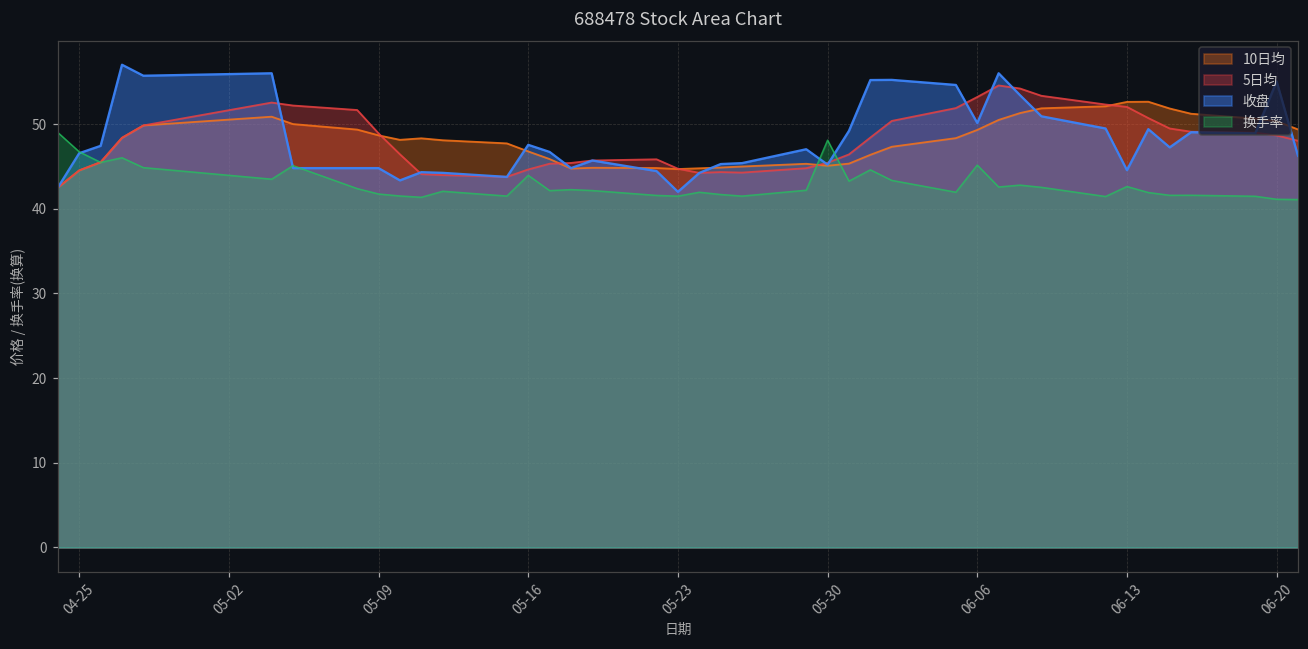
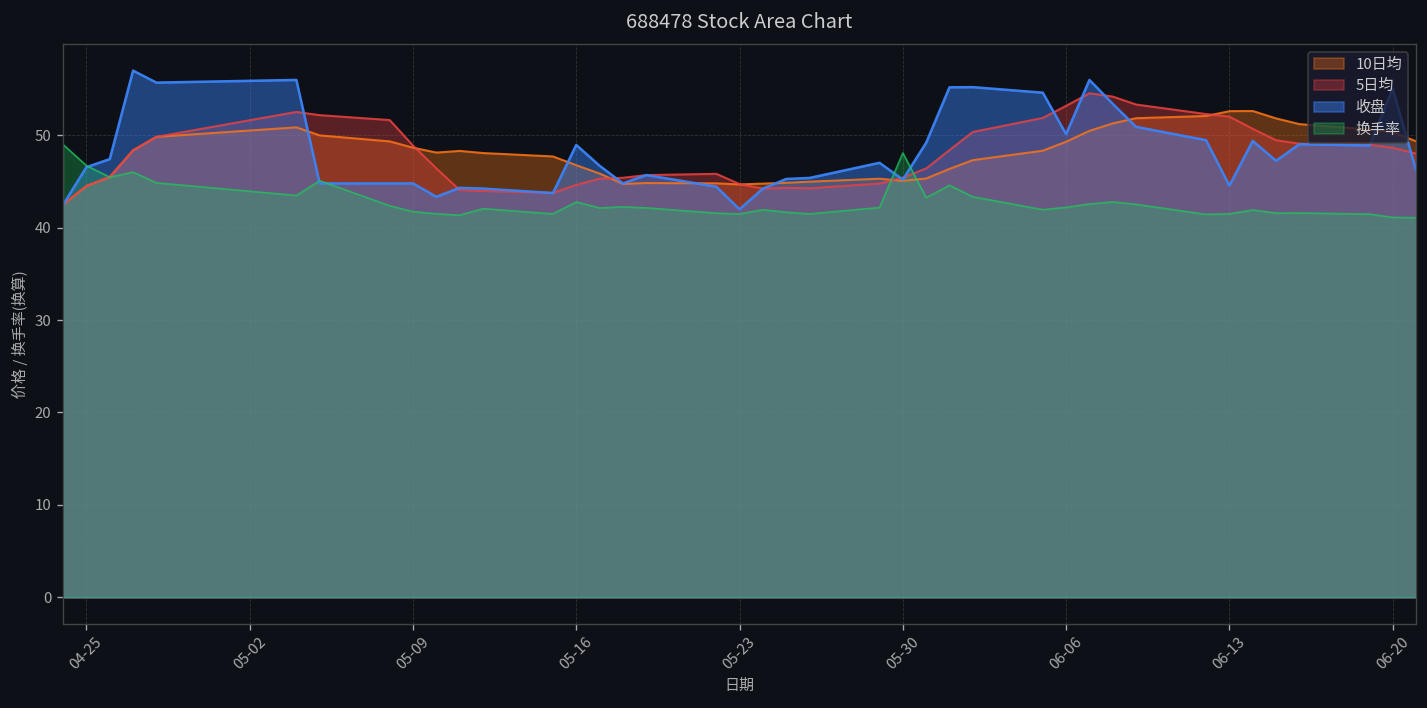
收盘, 05-16: 48 -> 49
换手率, 05-16: 44 -> 43
换手率, 06-06: 45 -> 42
换手率, 06-13: 43 -> 42
